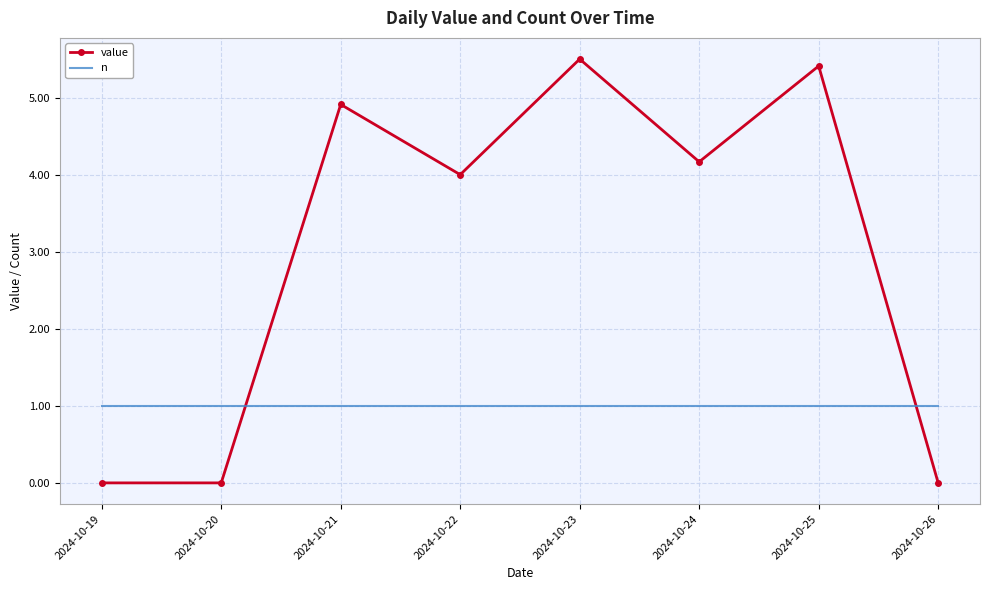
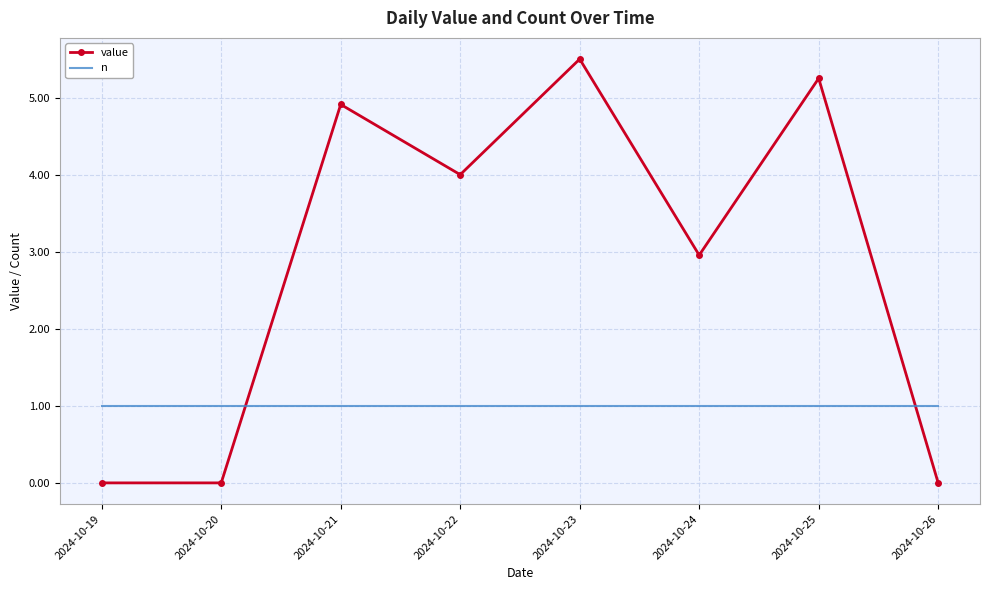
value, 2024-10-24: 4.2 -> 3.0
value, 2024-10-25: 5.4 -> 5.3
